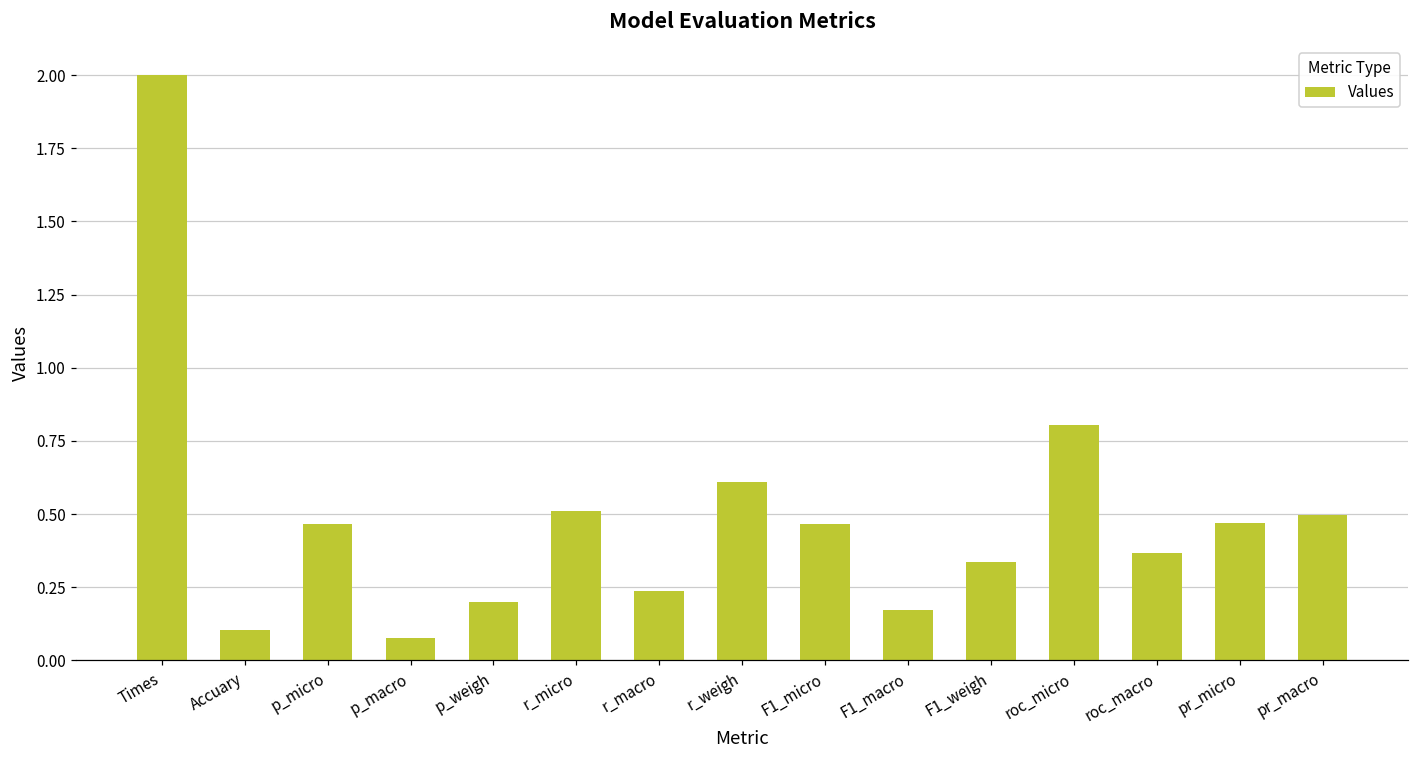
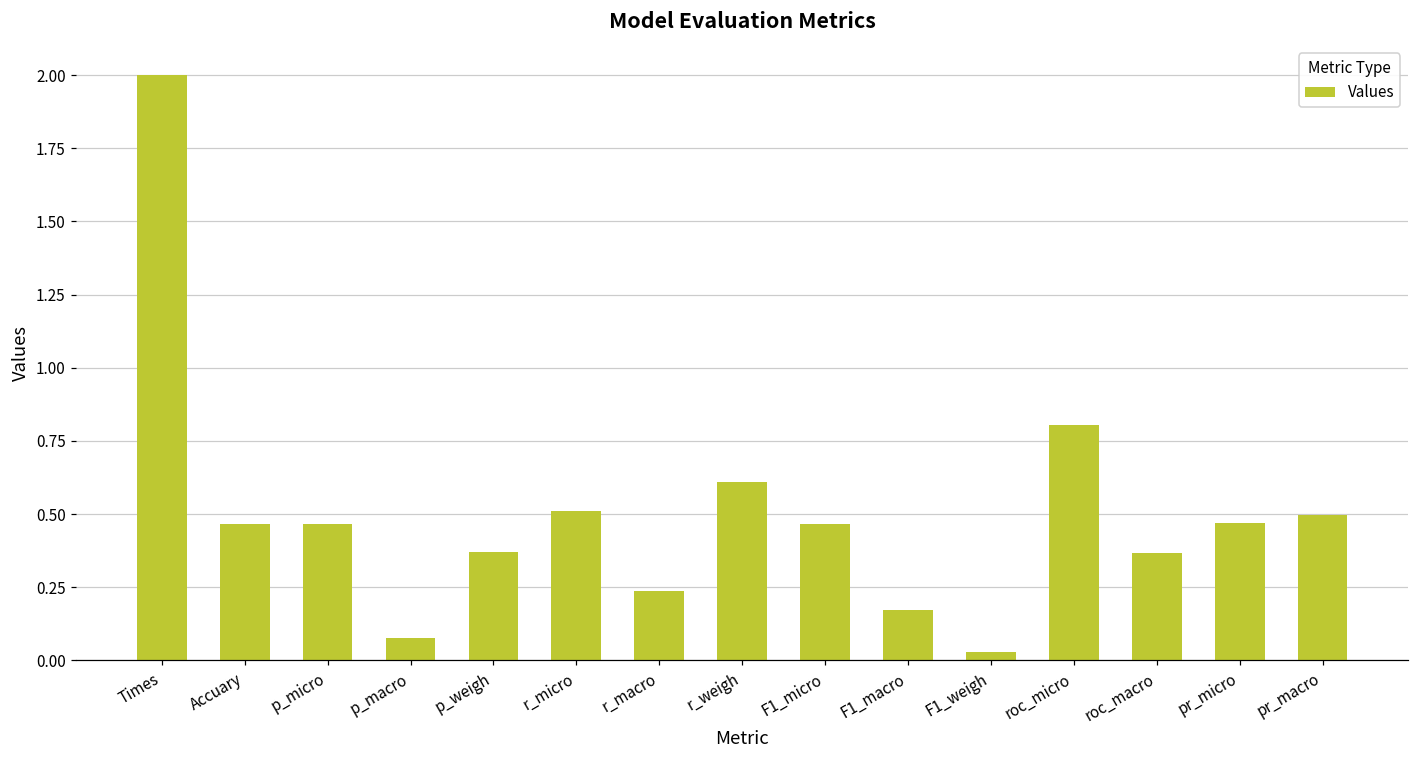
Accuary: 0.10 -> 0.47
p_weigh: 0.20 -> 0.37
F1_weigh: 0.34 -> 0.03
